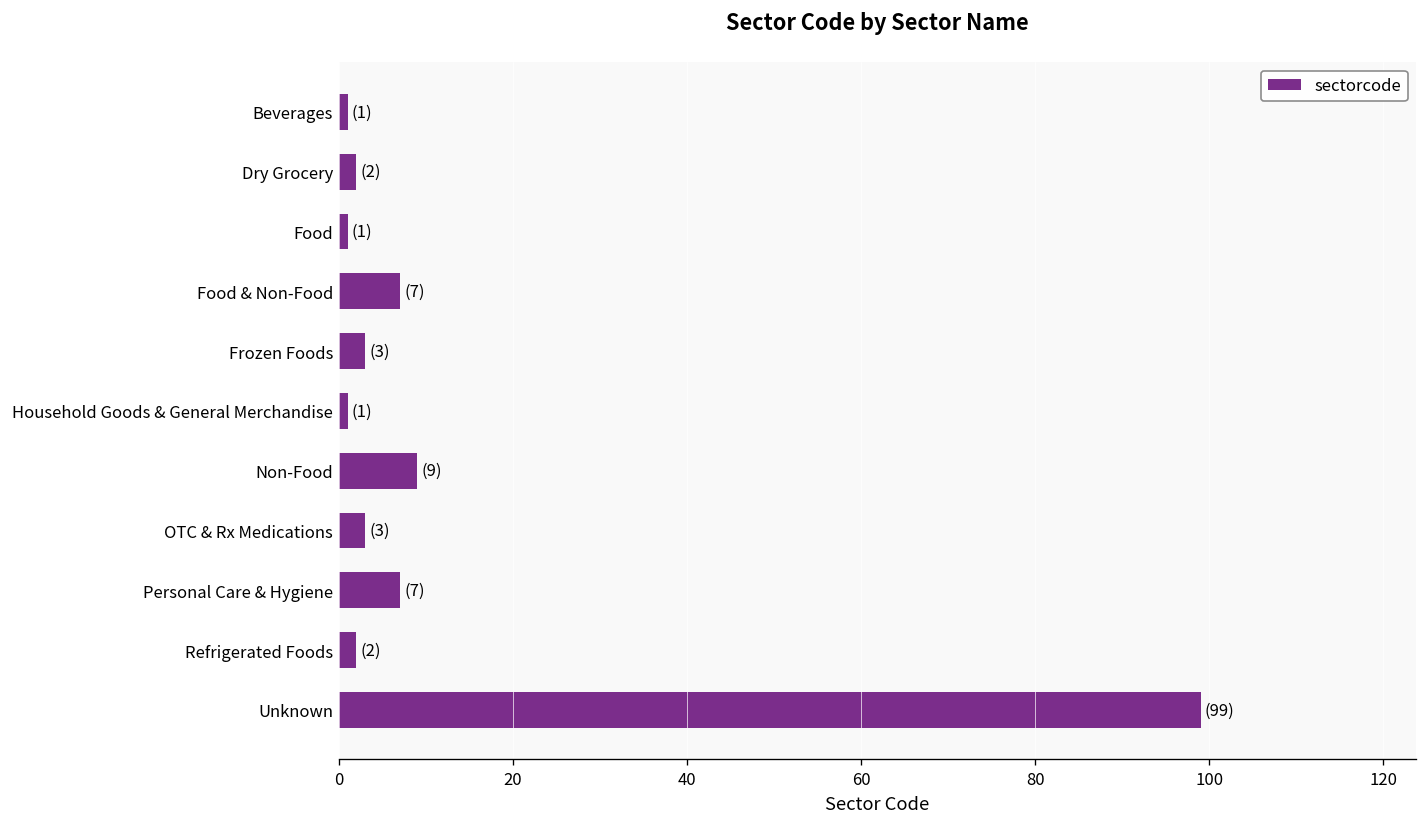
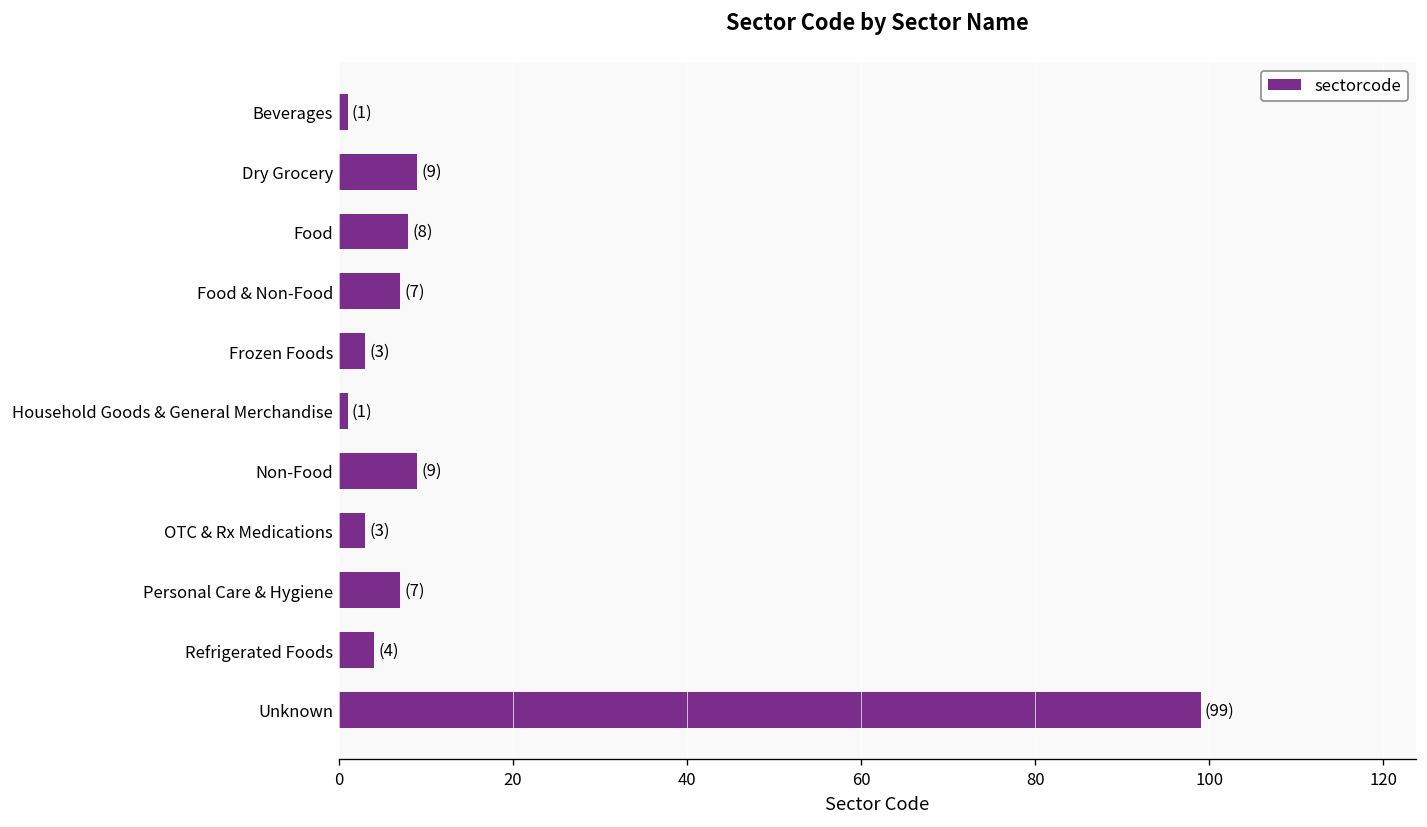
Dry Grocery: (2) -> (9)
Food: (1) -> (8)
Refrigerated Foods: (2) -> (4)
